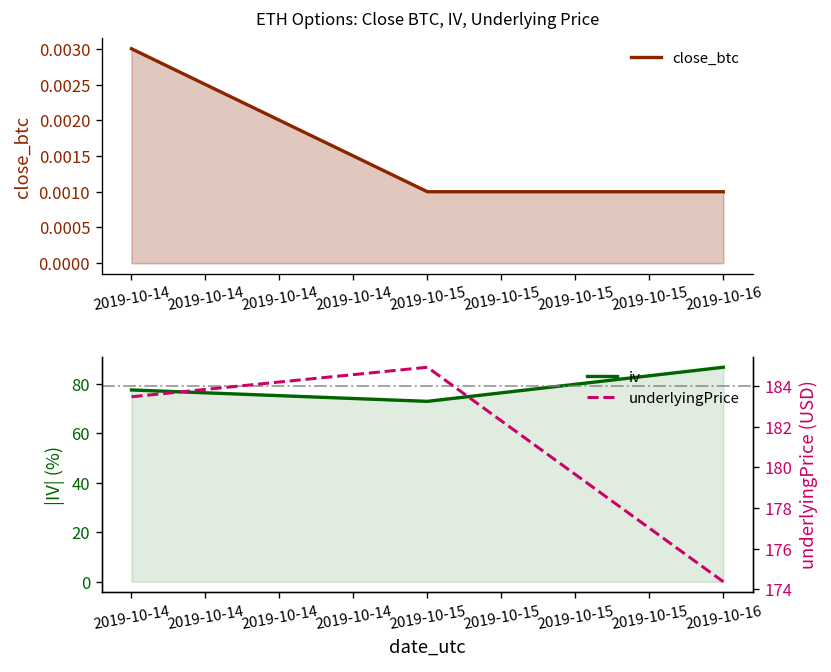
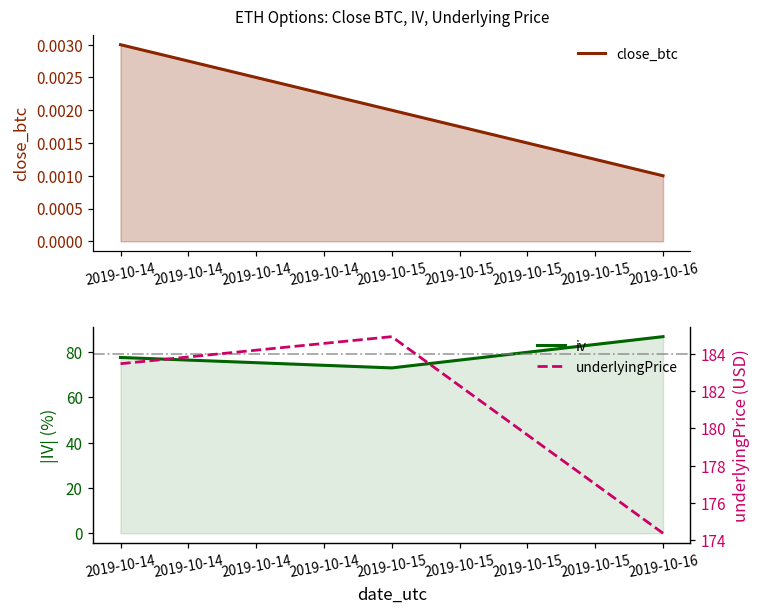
ETH Options: Close BTC, IV, Underlying Price, 2019-10-15: 0.001 -> 0.002
